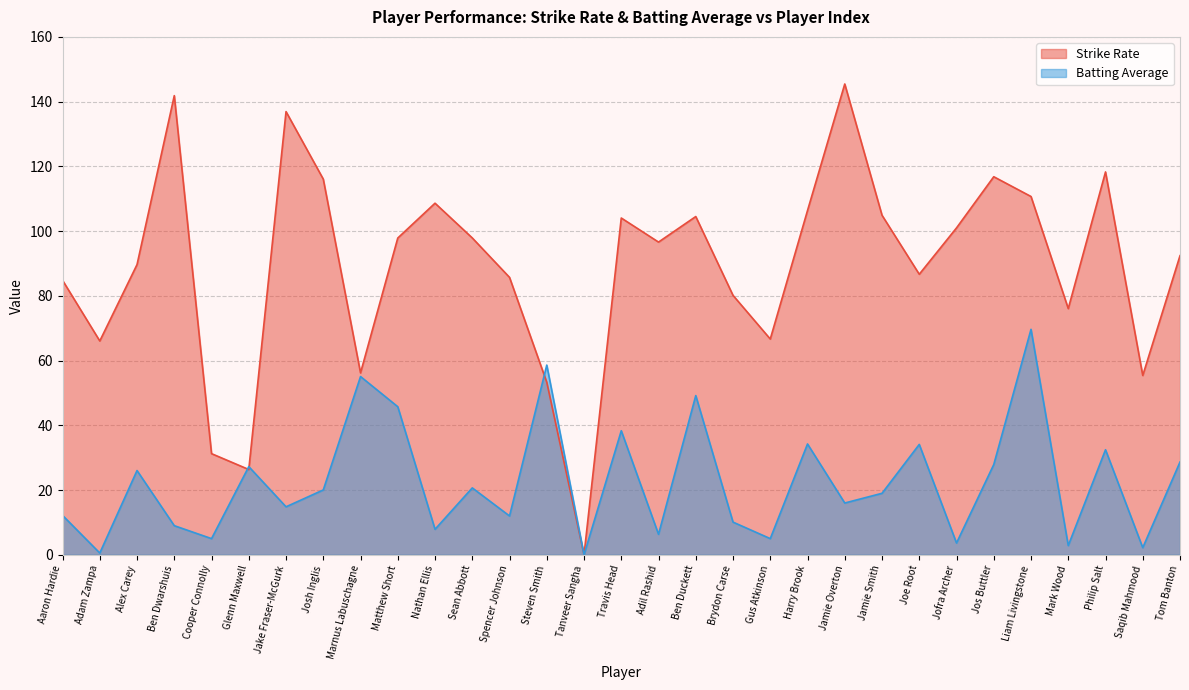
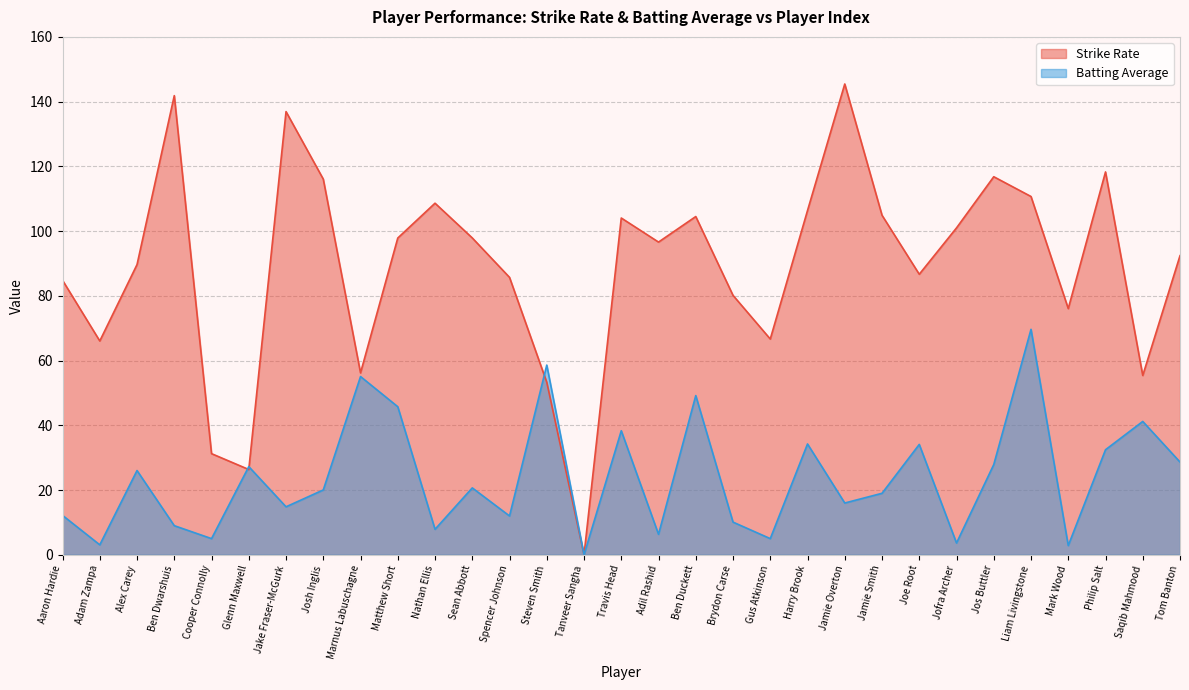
Batting Average, Adam Zampa: 1 -> 3
Batting Average, Saqib Mahmood: 2 -> 41
